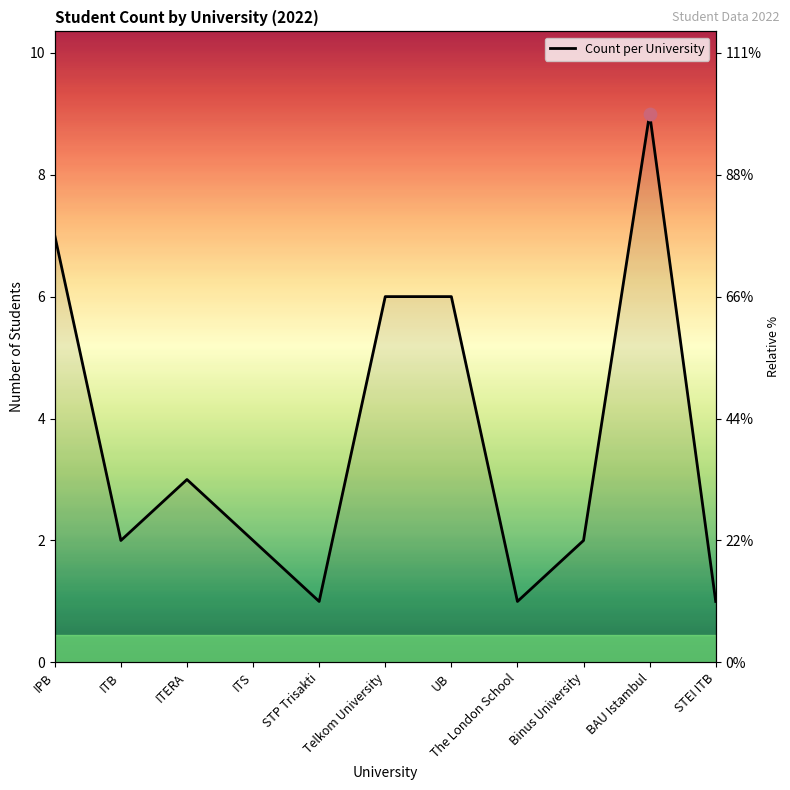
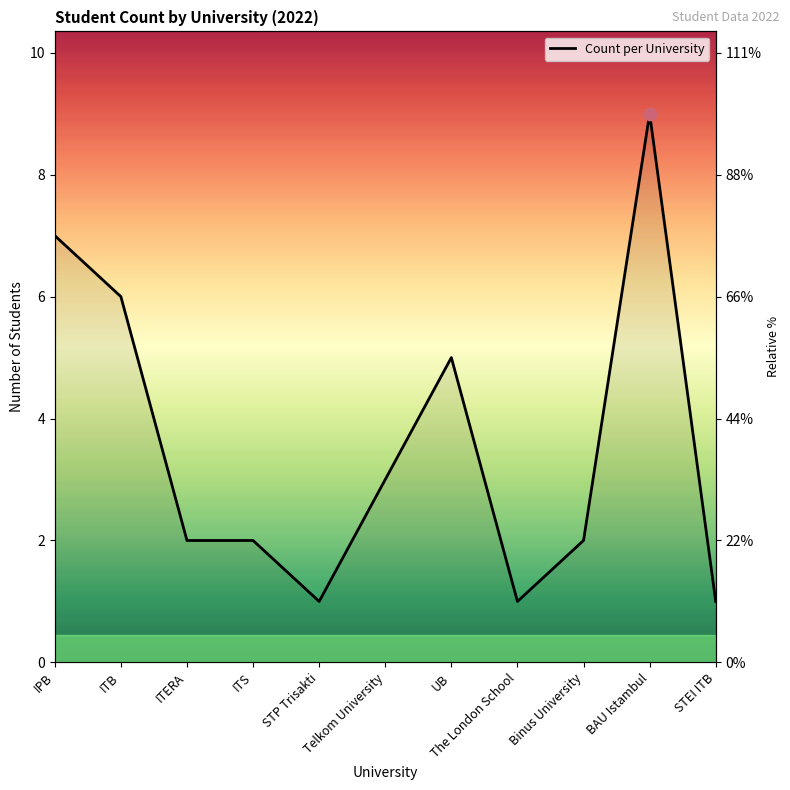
Count per University, ITB: 2 -> 6
Count per University, ITERA: 3 -> 2
Count per University, Telkom University: 6 -> 3
Count per University, UB: 6 -> 5
